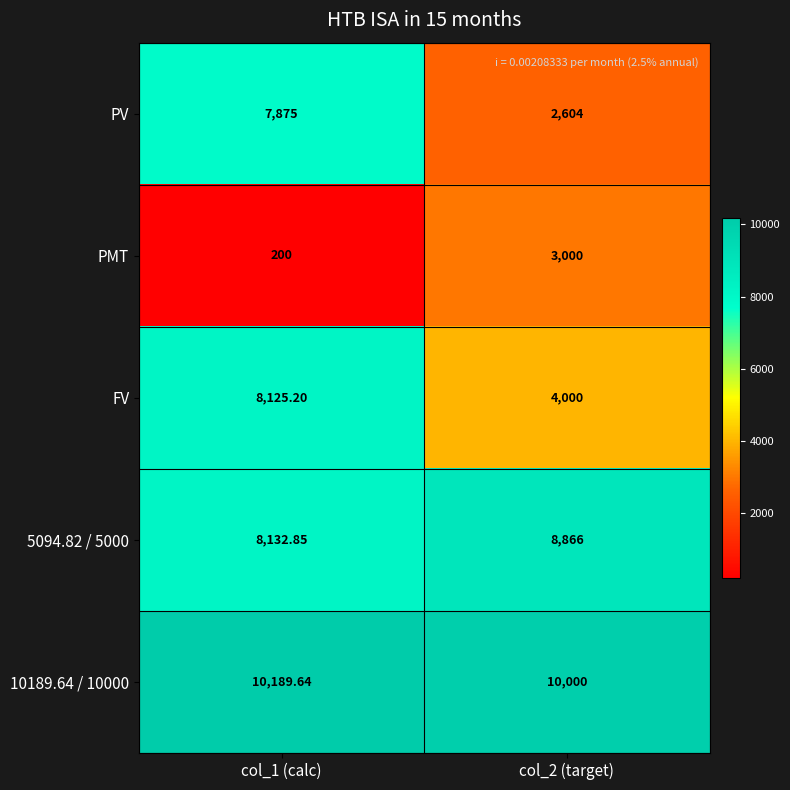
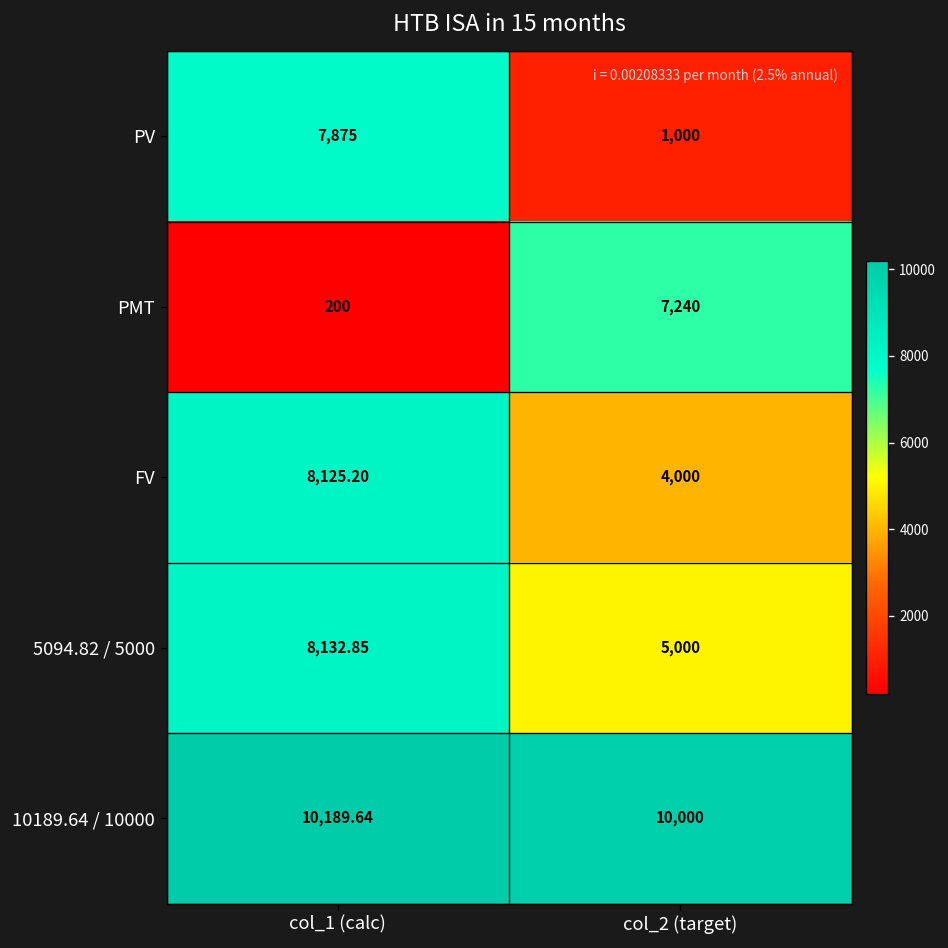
PV, col_2 (target): 2,604 -> 1,000
PMT, col_2 (target): 3,000 -> 7,240
5094.82 / 5000, col_2 (target): 8,866 -> 5,000
